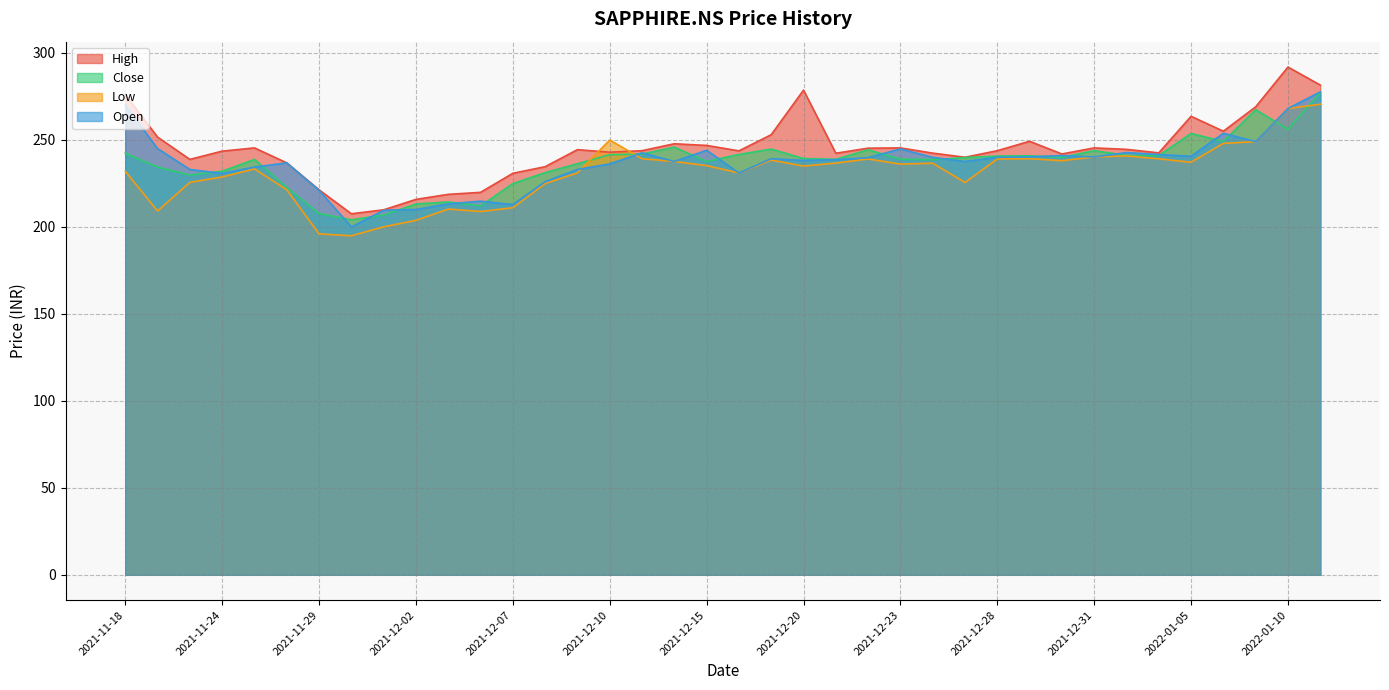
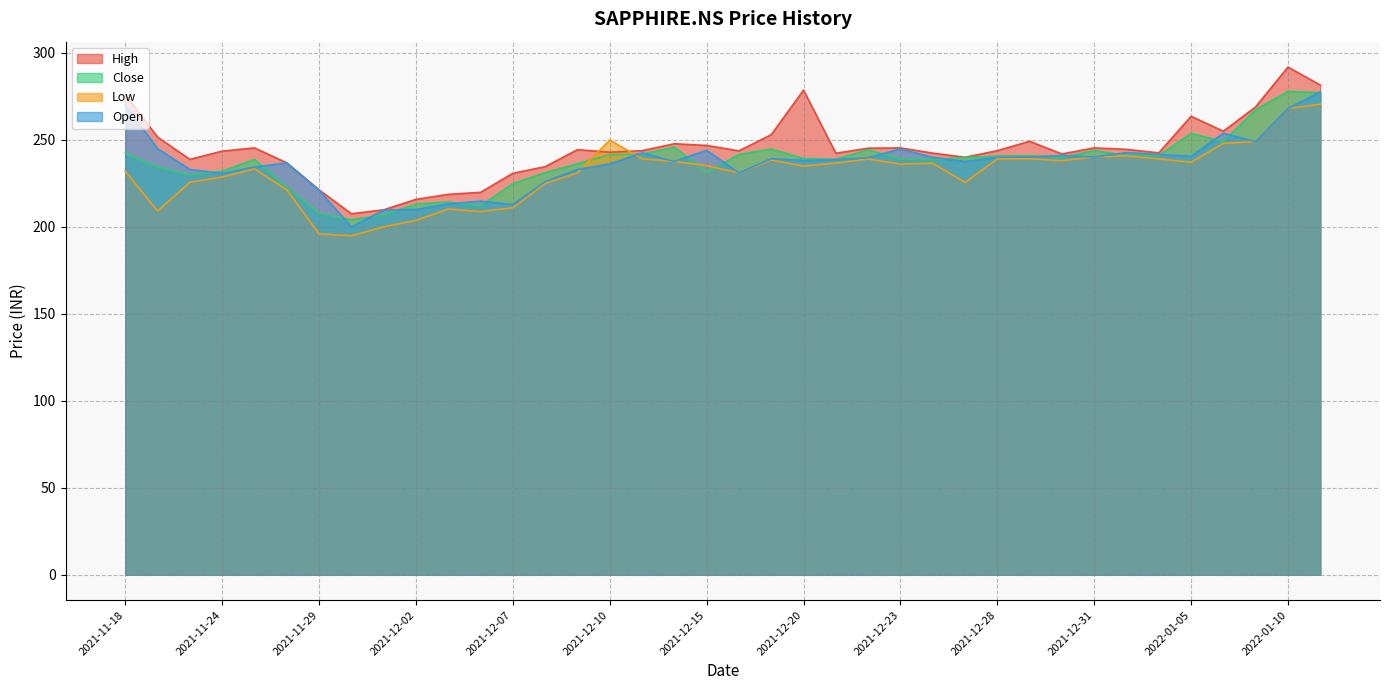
Close, 2021-12-15: 238 -> 231
Close, 2022-01-10: 256 -> 278
